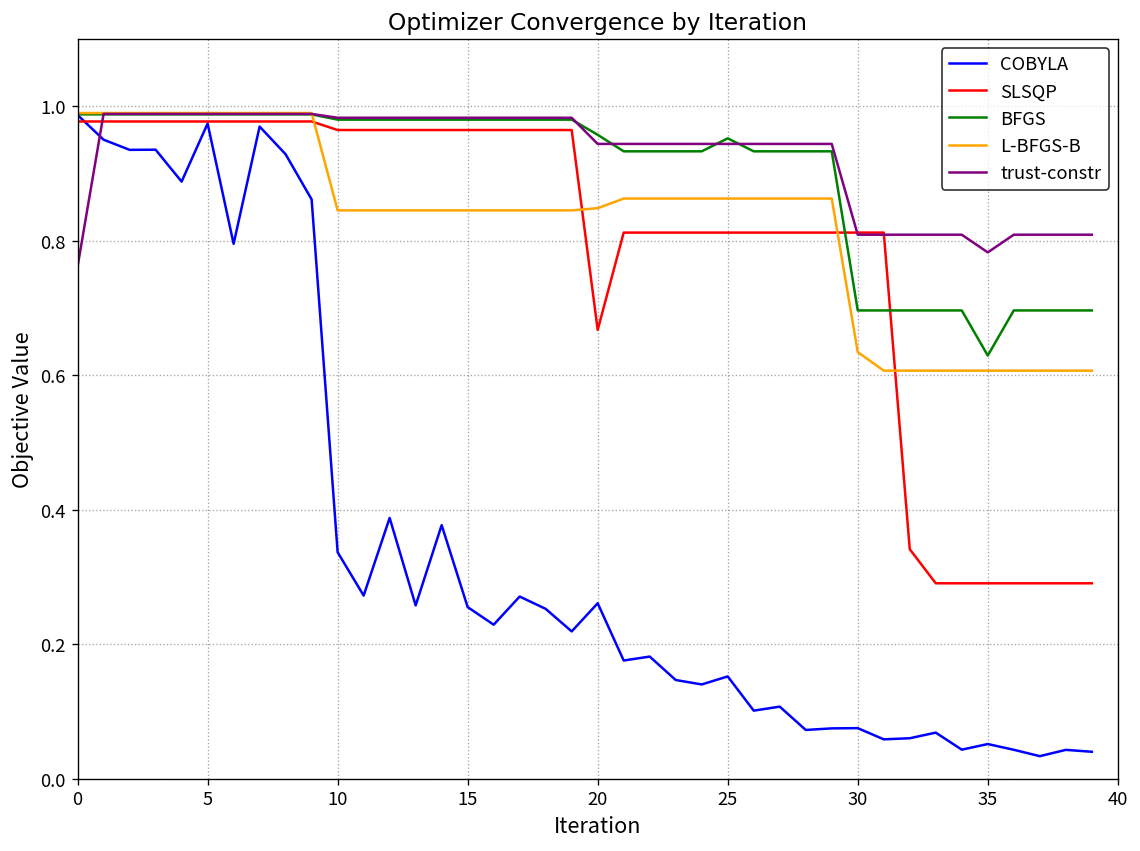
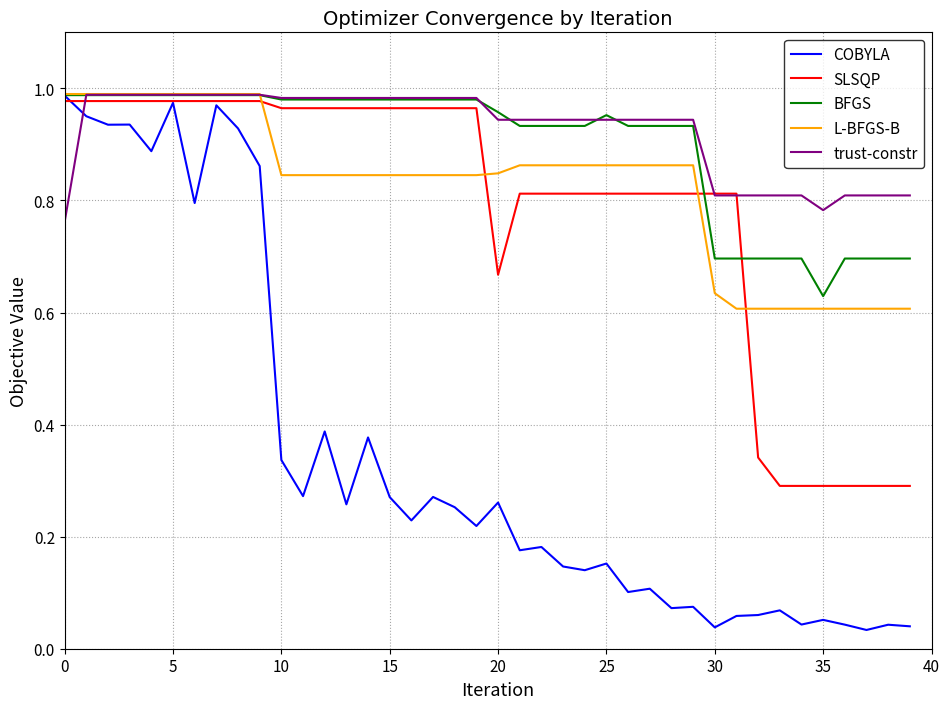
COBYLA, 15: 0.26 -> 0.27
COBYLA, 30: 0.08 -> 0.04
